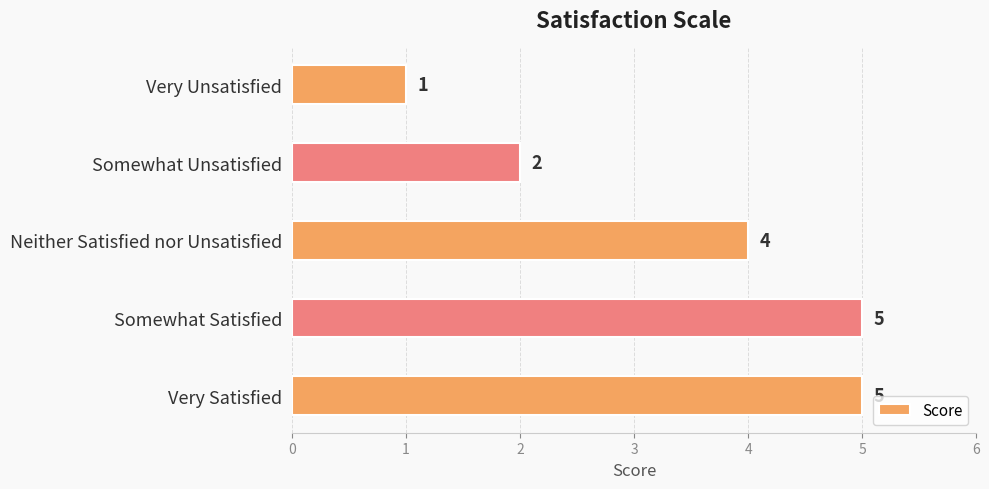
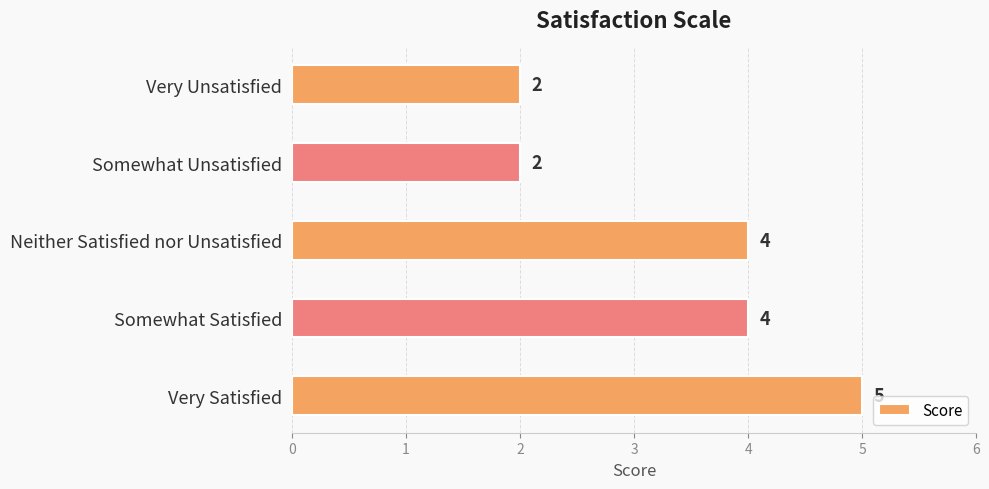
Very Unsatisfied: 1 -> 2
Somewhat Satisfied: 5 -> 4
